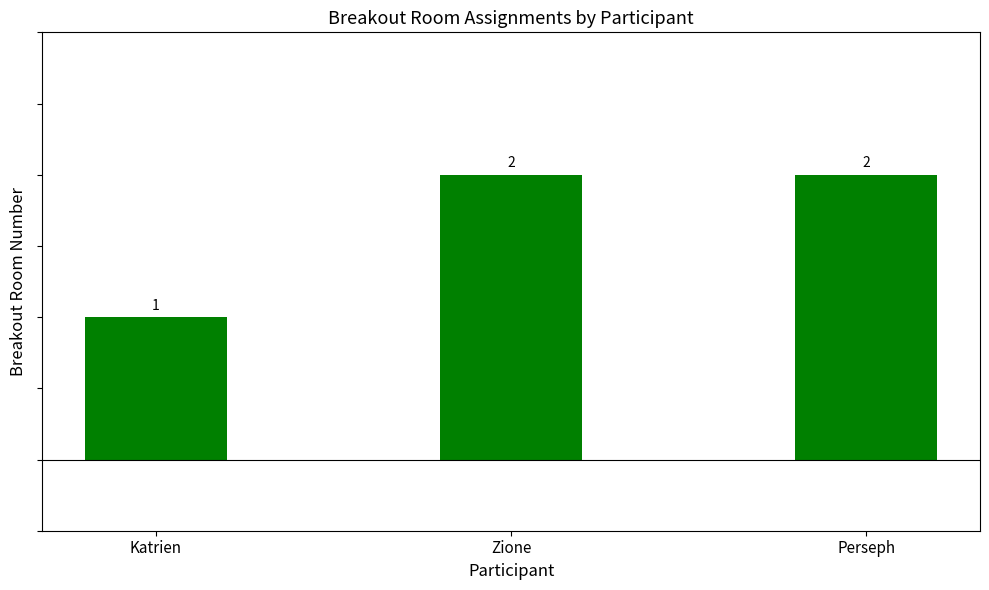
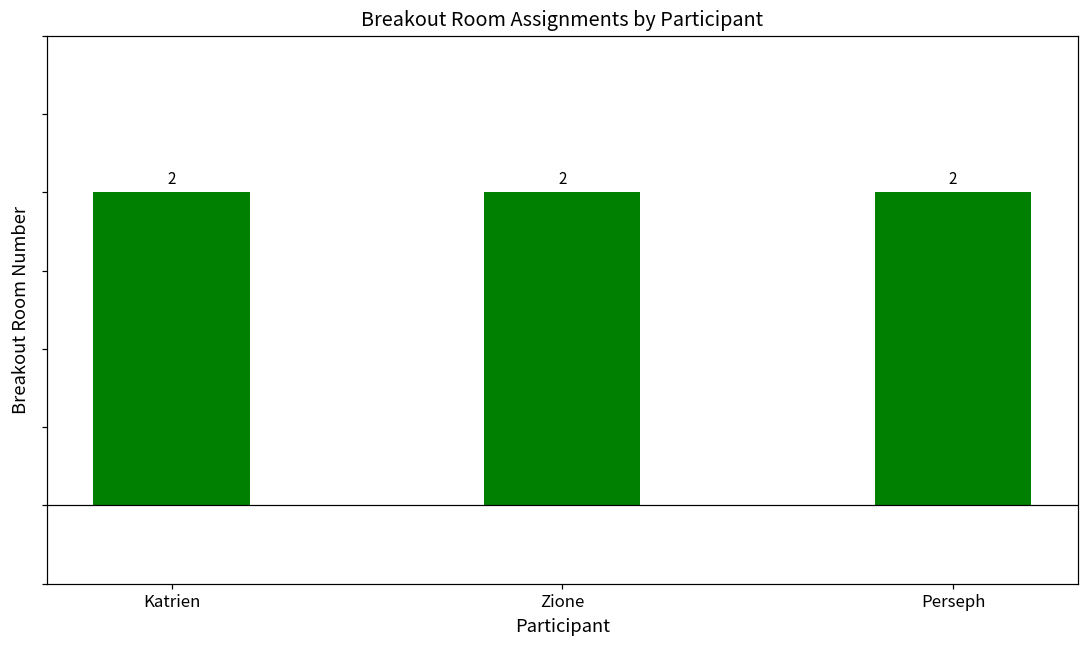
Katrien: 1 -> 2
